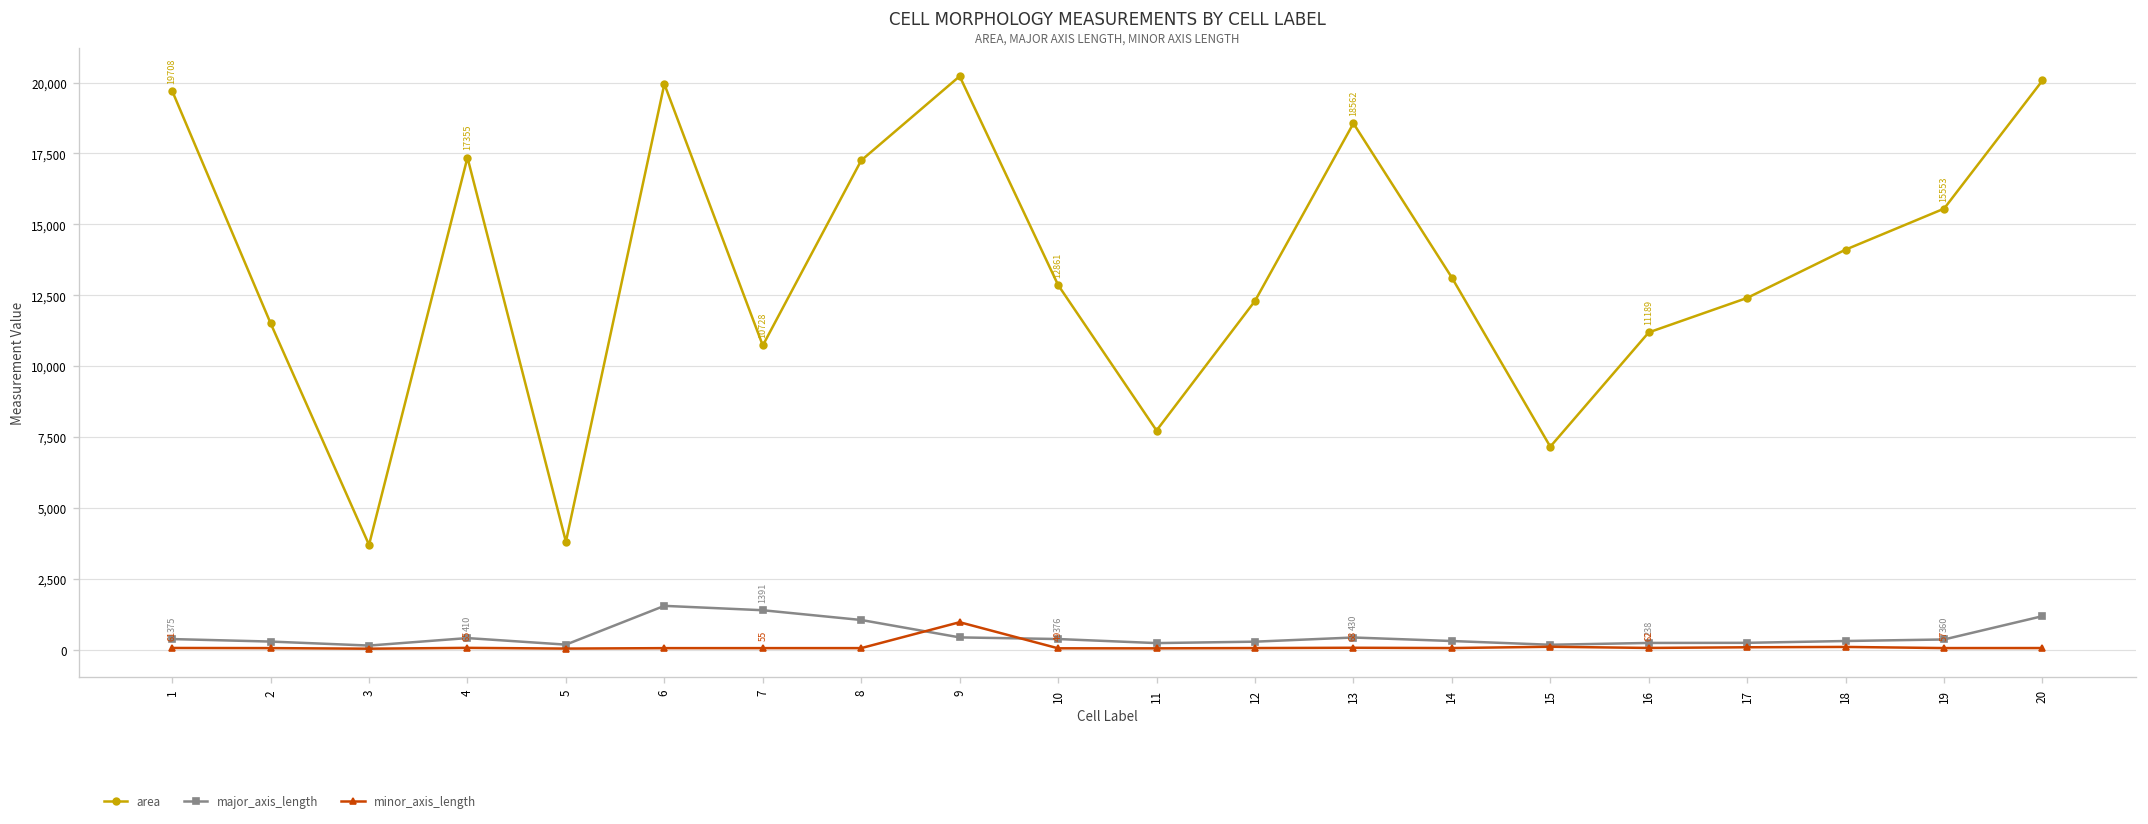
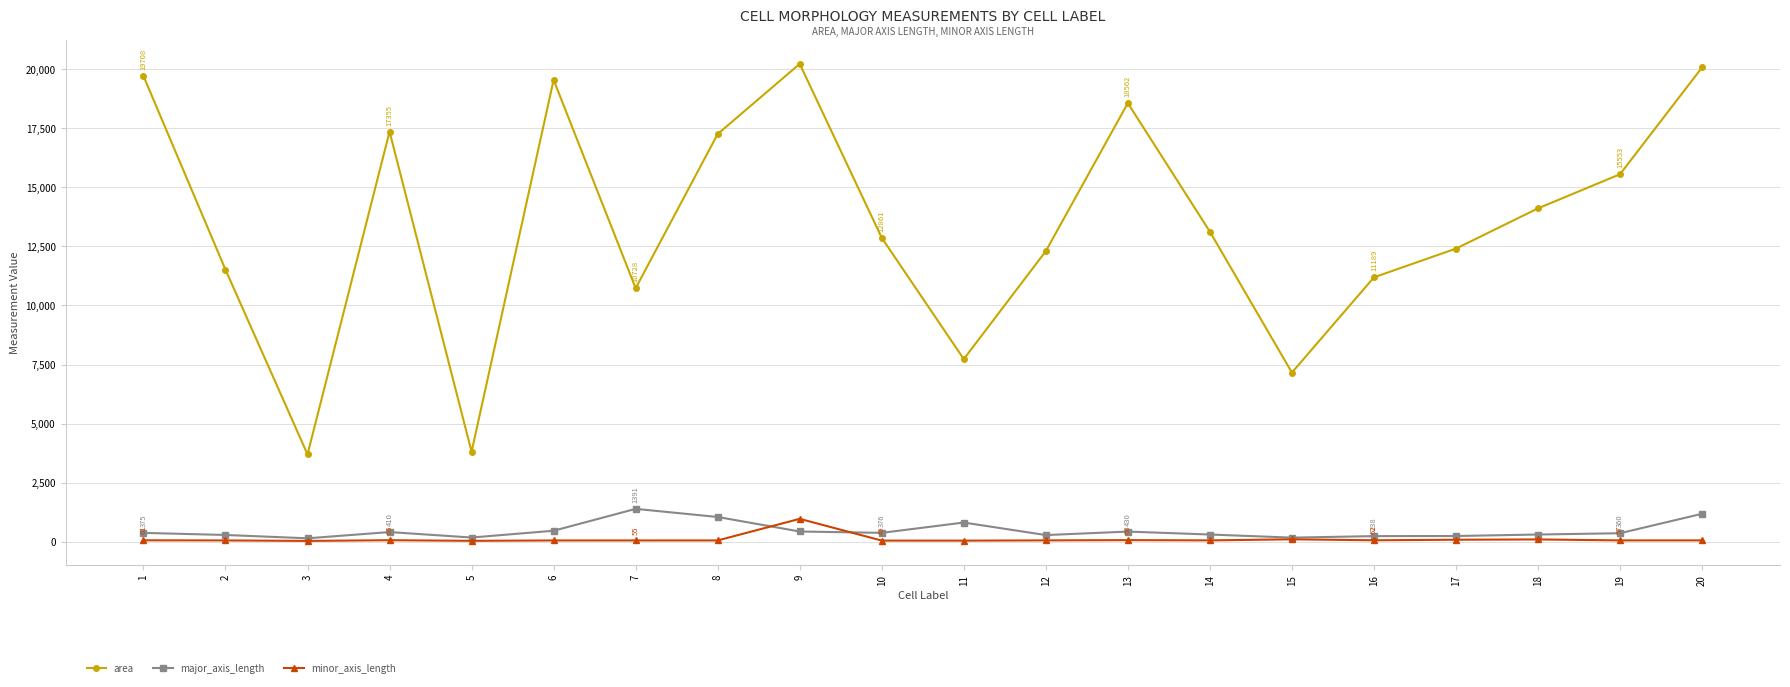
area, 6: 19,900 -> 19,500
major_axis_length, 6: 1,500 -> 500
major_axis_length, 11: 200 -> 800
